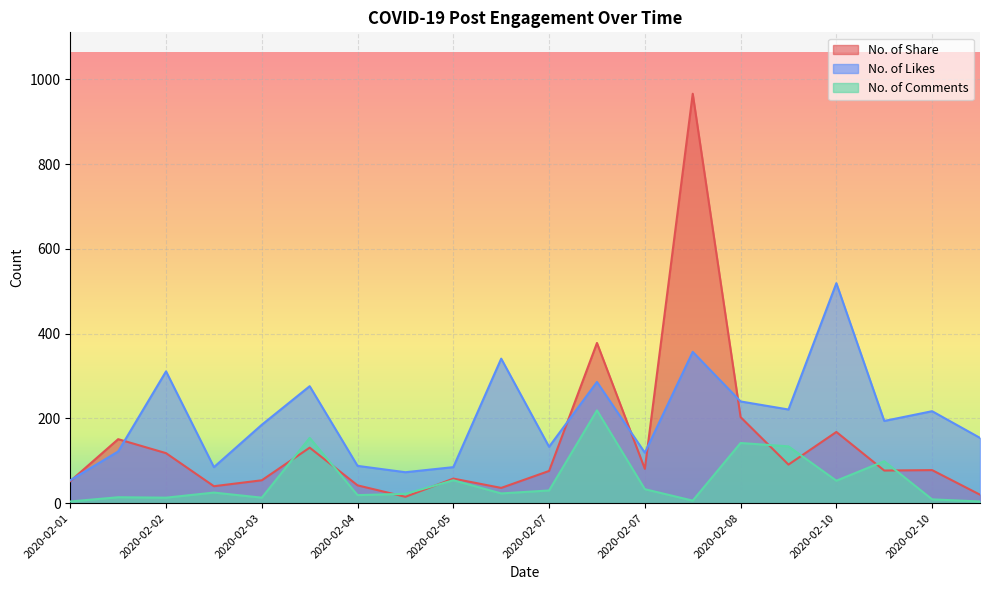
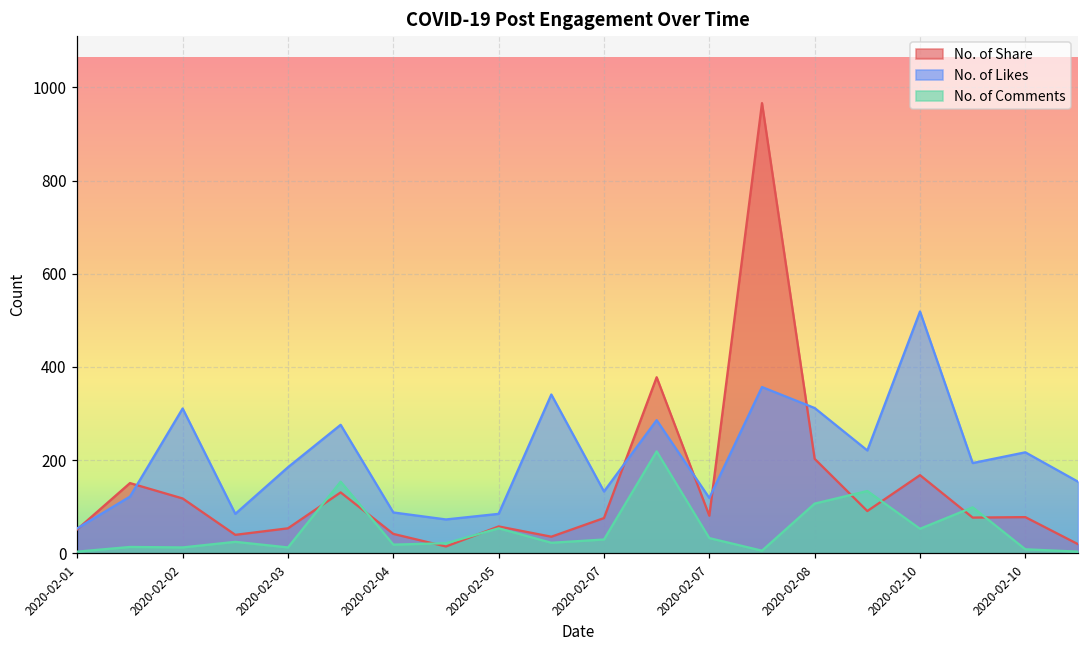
No. of Likes, 2020-02-08: 240 -> 310
No. of Comments, 2020-02-08: 140 -> 110
